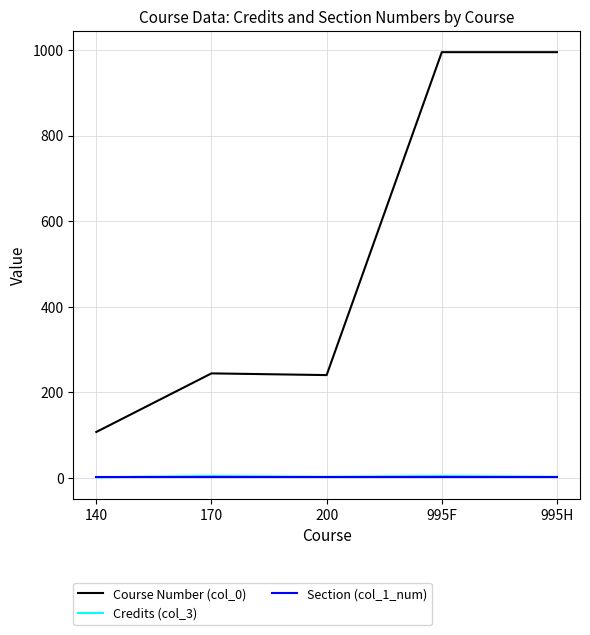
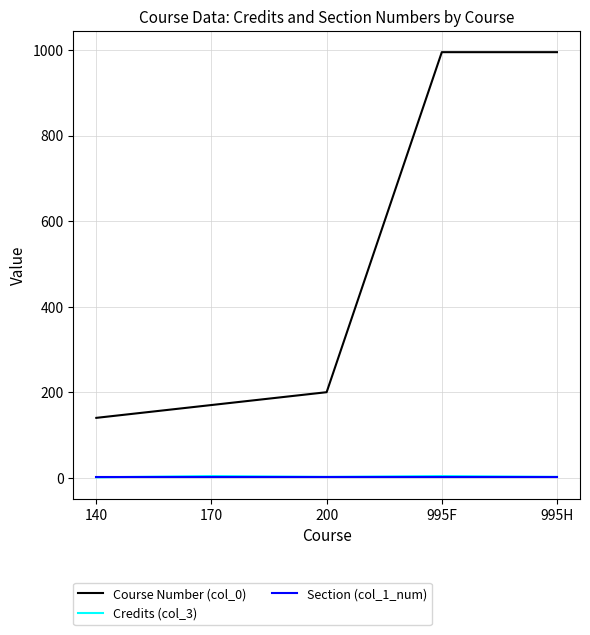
Course Number (col_0), 140: 110 -> 140
Course Number (col_0), 170: 240 -> 170
Course Number (col_0), 200: 240 -> 200
